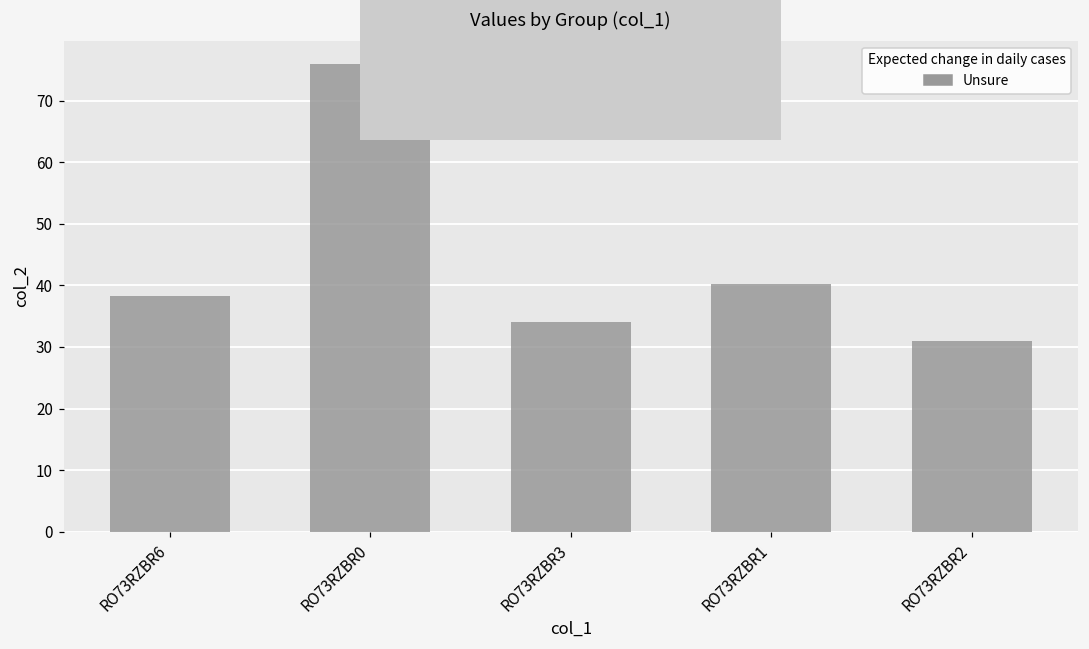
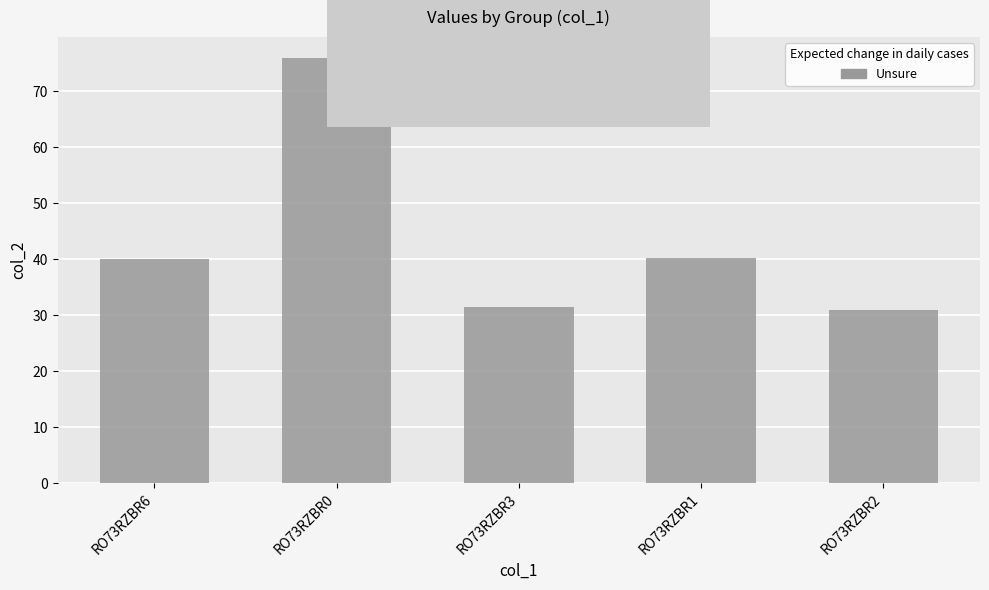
RO73RZBR6: 38 -> 40
RO73RZBR3: 34 -> 31
